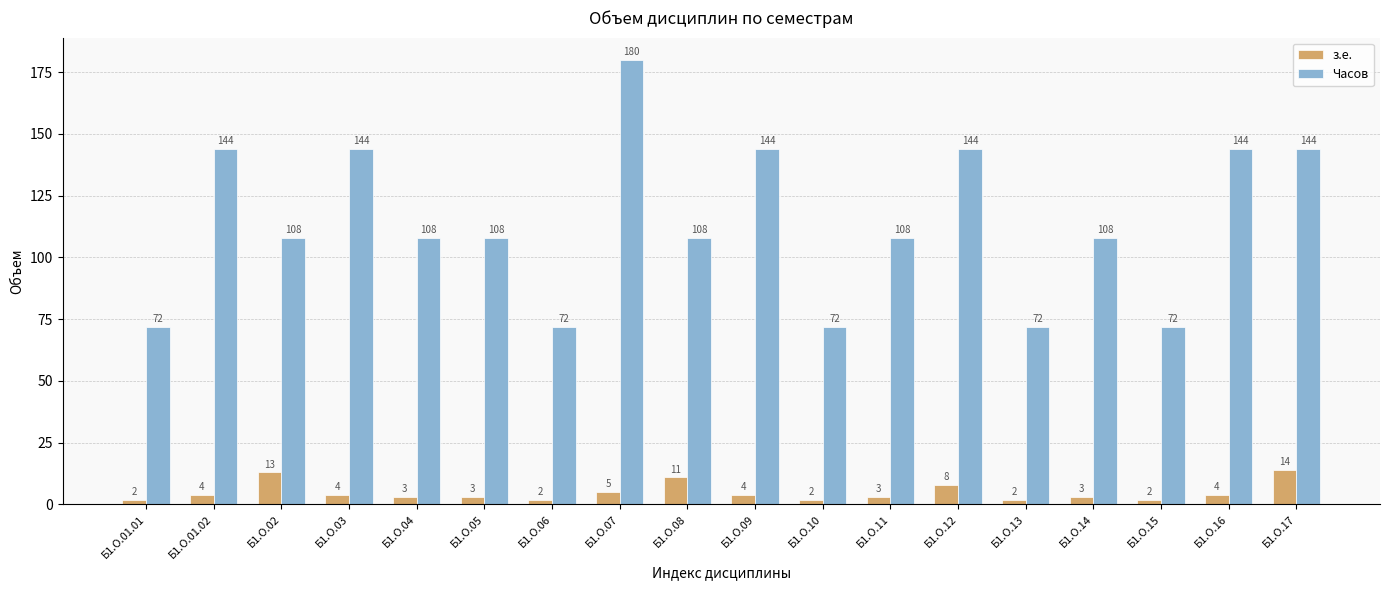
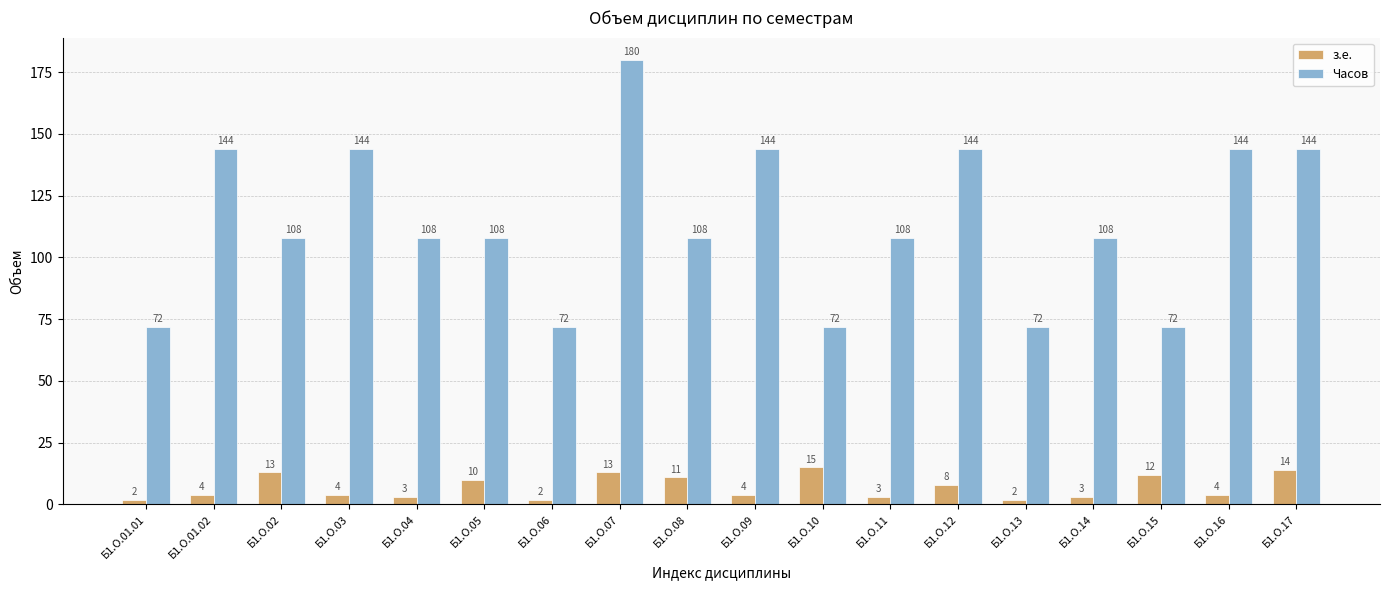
з.е., Б1.О.05: 3 -> 10
з.е., Б1.О.07: 5 -> 13
з.е., Б1.О.10: 2 -> 15
з.е., Б1.О.15: 2 -> 12
